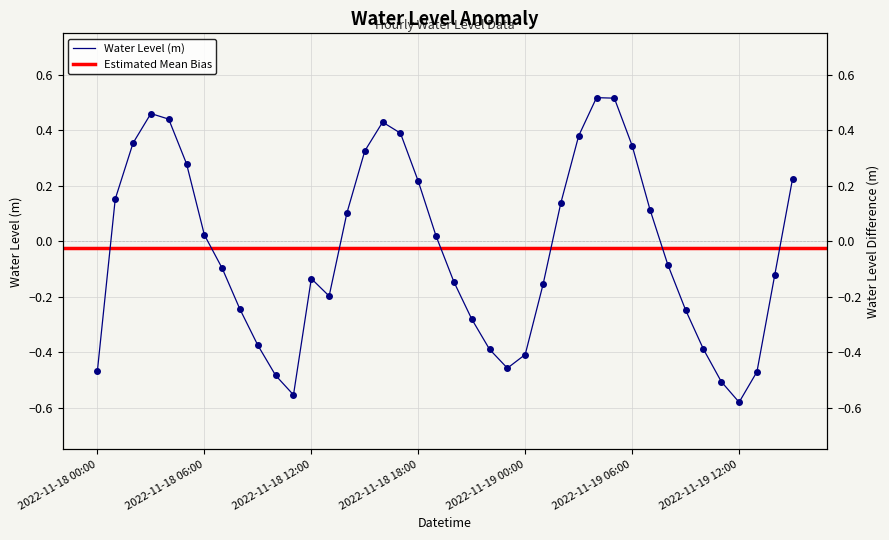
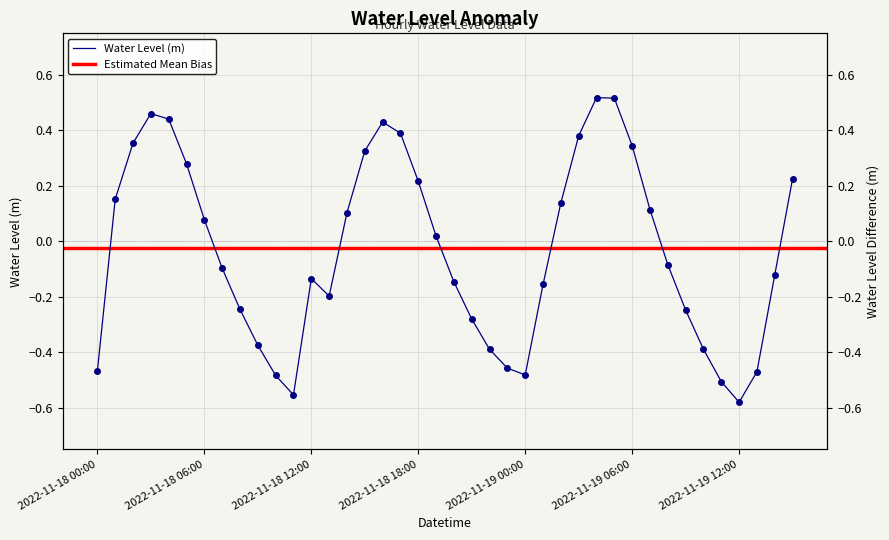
2022-11-18 06:00: 0.02 -> 0.08
2022-11-19 00:00: -0.41 -> -0.48
